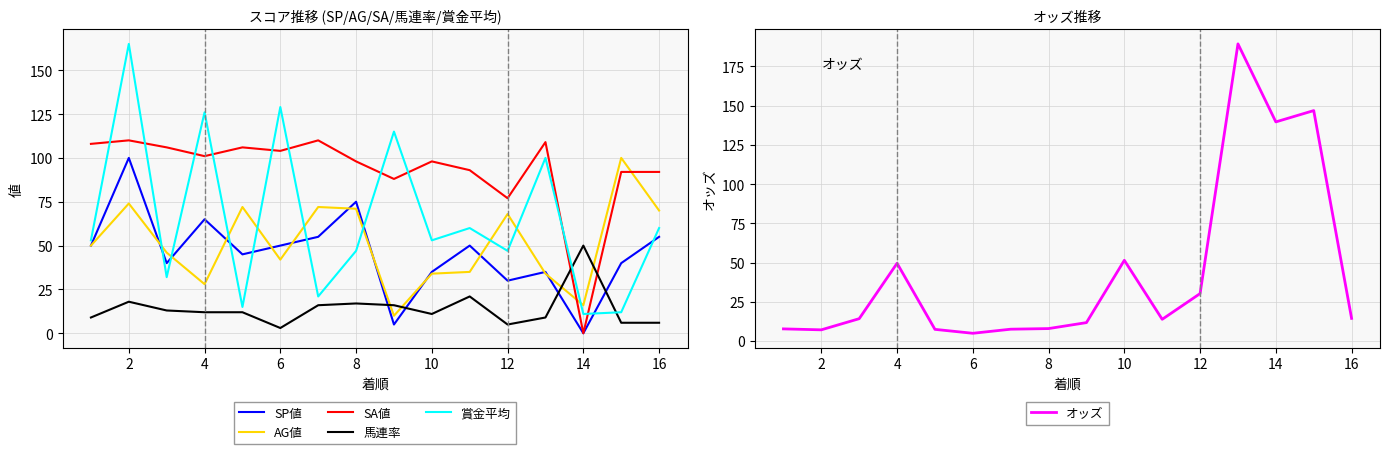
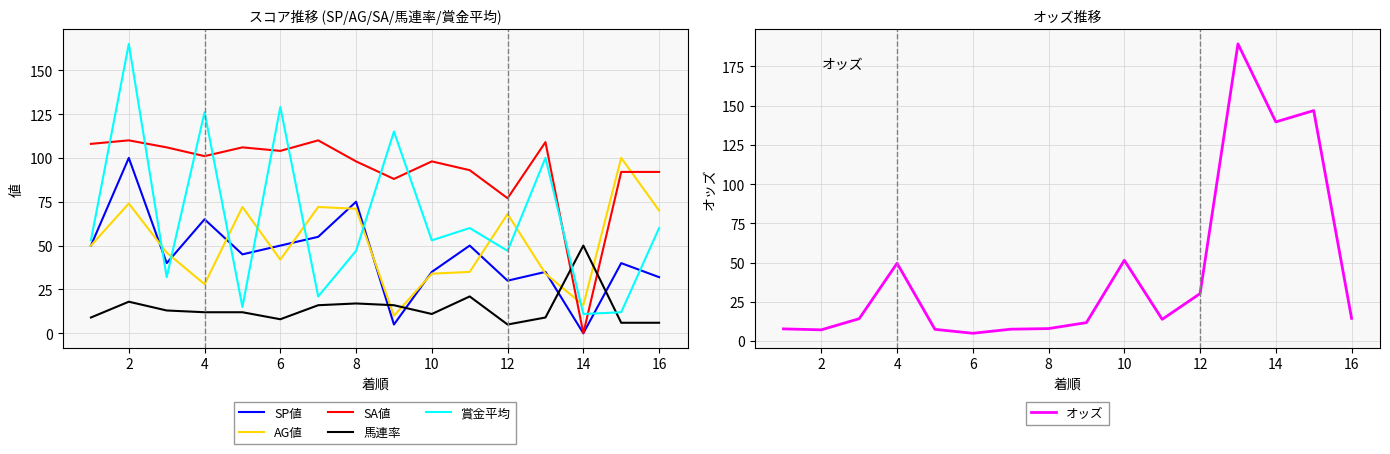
スコア推移 (SP/AG/SA/馬連率/賞金平均), 馬連率, 6: 3 -> 8
スコア推移 (SP/AG/SA/馬連率/賞金平均), SP値, 16: 55 -> 32
